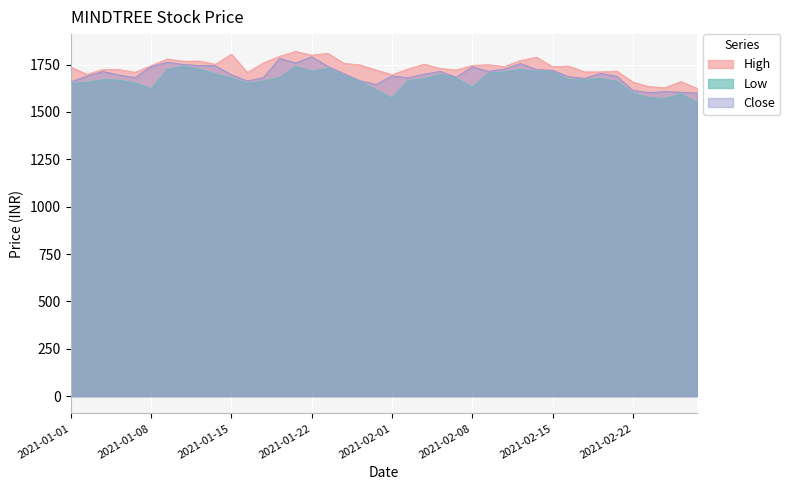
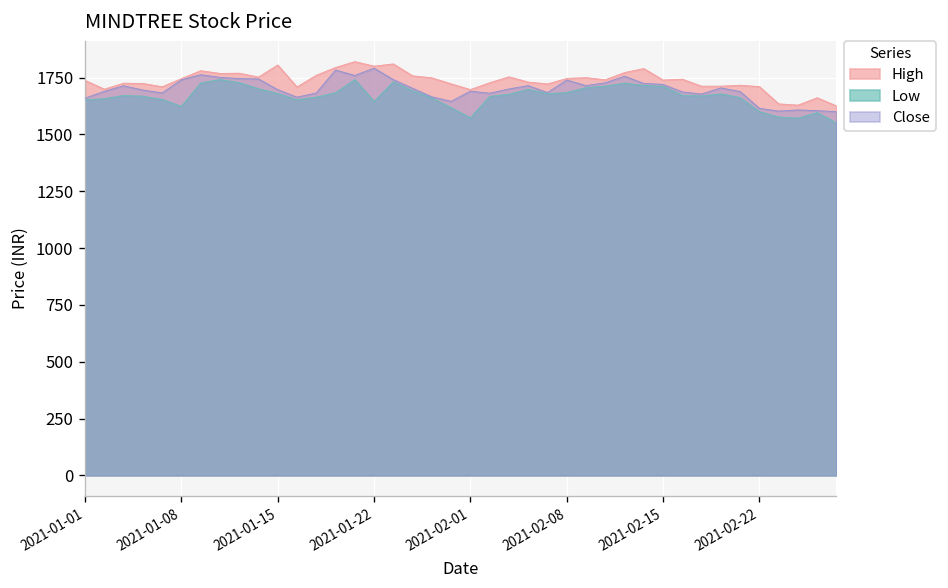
Low, 2021-01-22: 1720 -> 1640
Low, 2021-02-08: 1630 -> 1680
High, 2021-02-22: 1660 -> 1710
